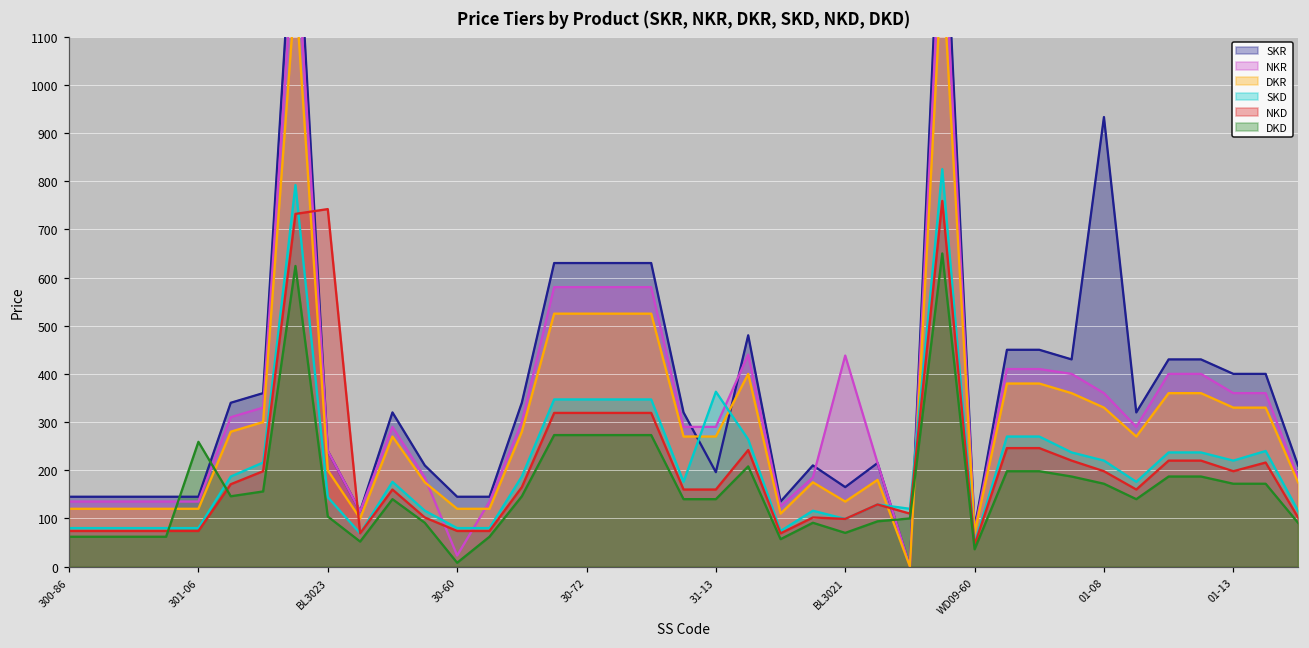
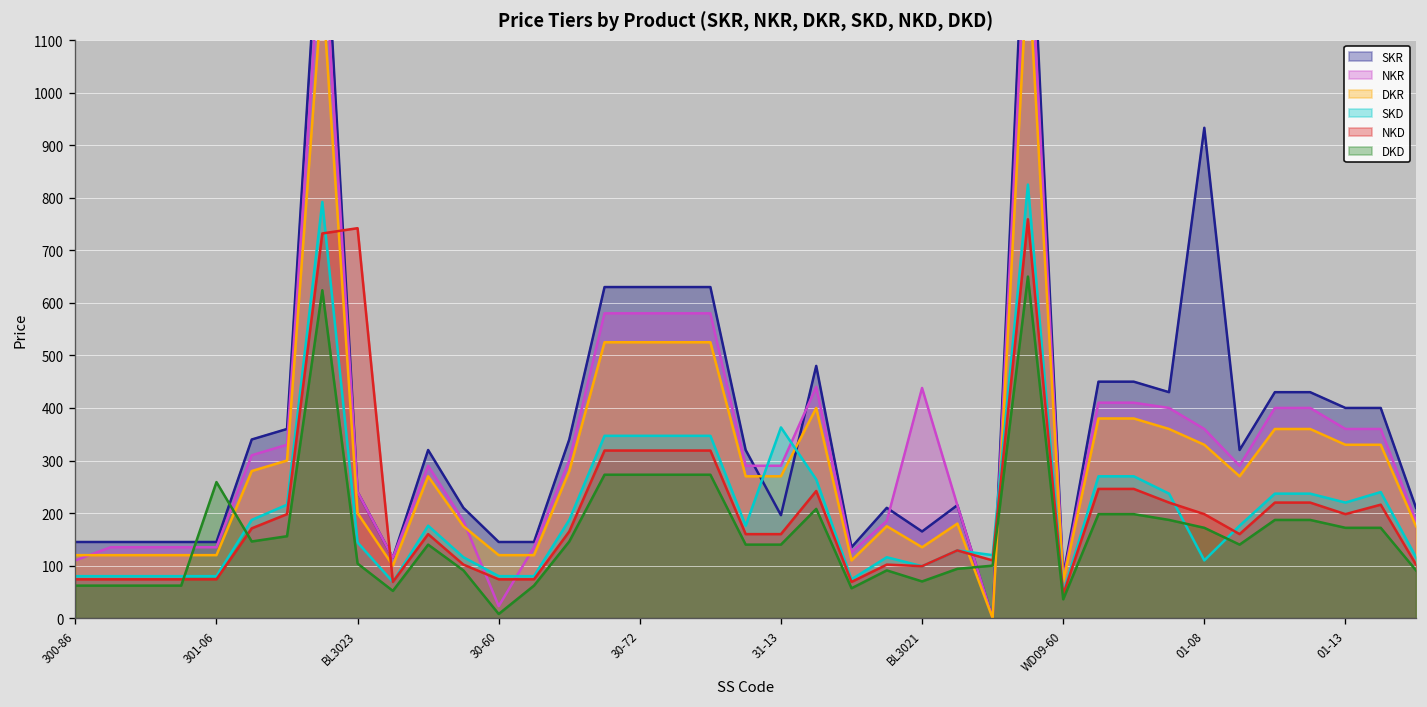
NKR, 300-86: 140 -> 110
SKD, 01-08: 220 -> 110
